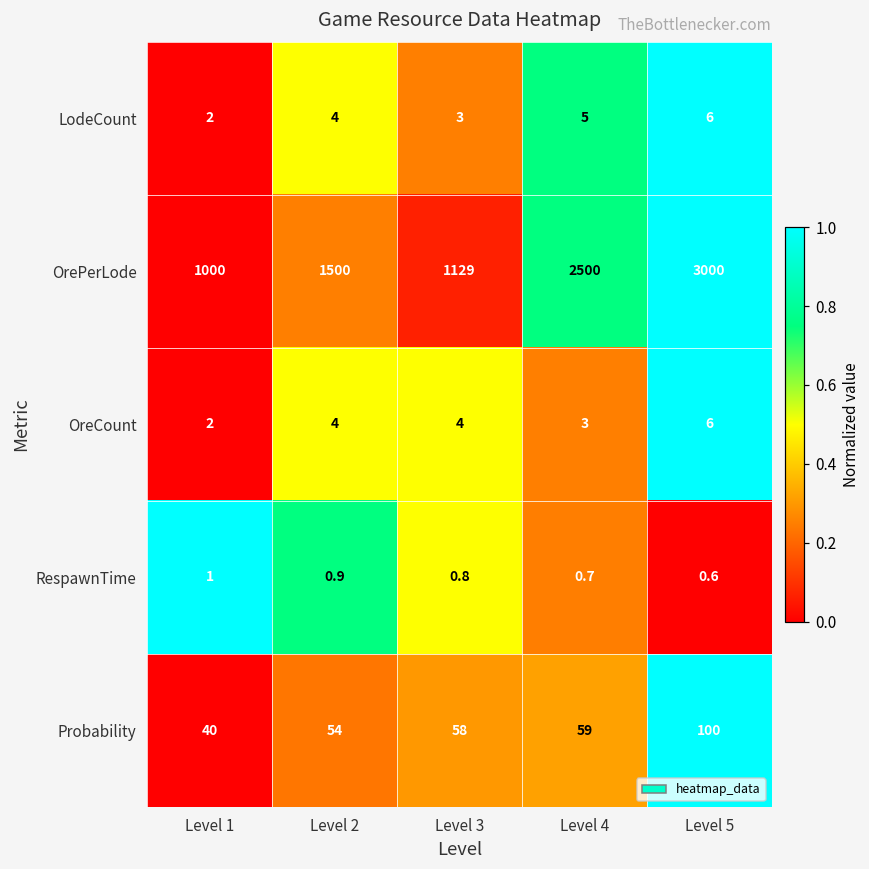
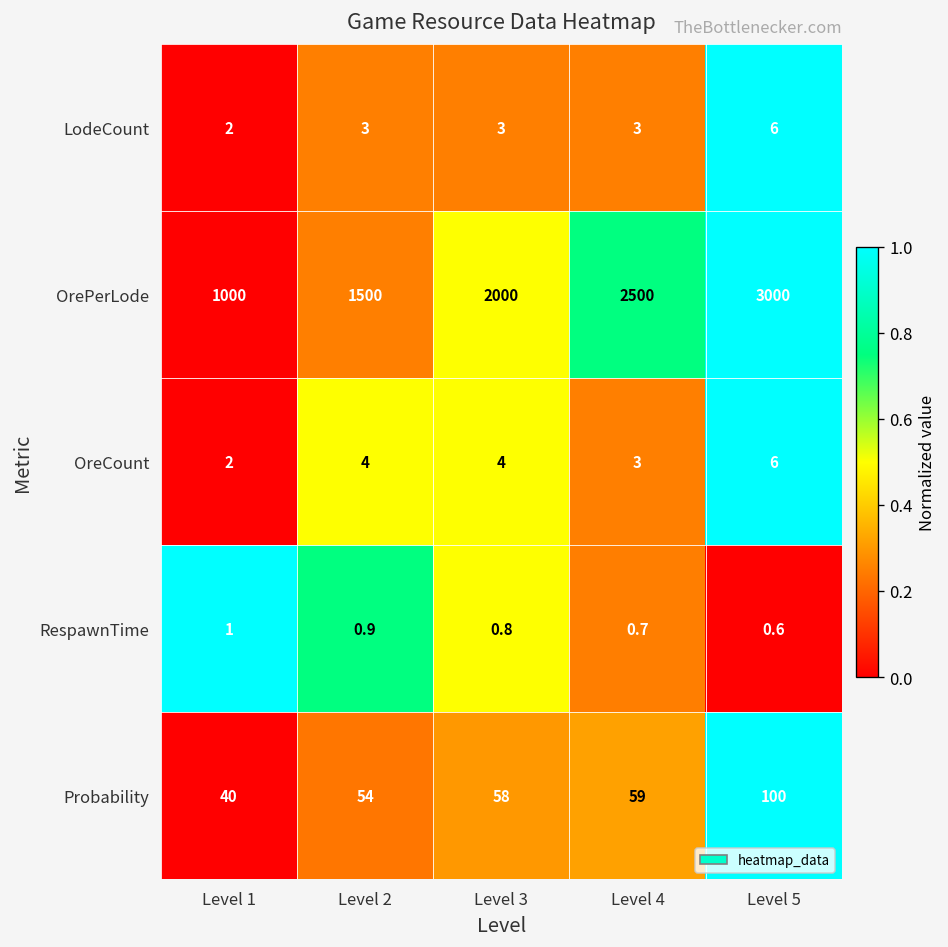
LodeCount, Level 2: 4 -> 3
LodeCount, Level 4: 5 -> 3
OrePerLode, Level 3: 1129 -> 2000
